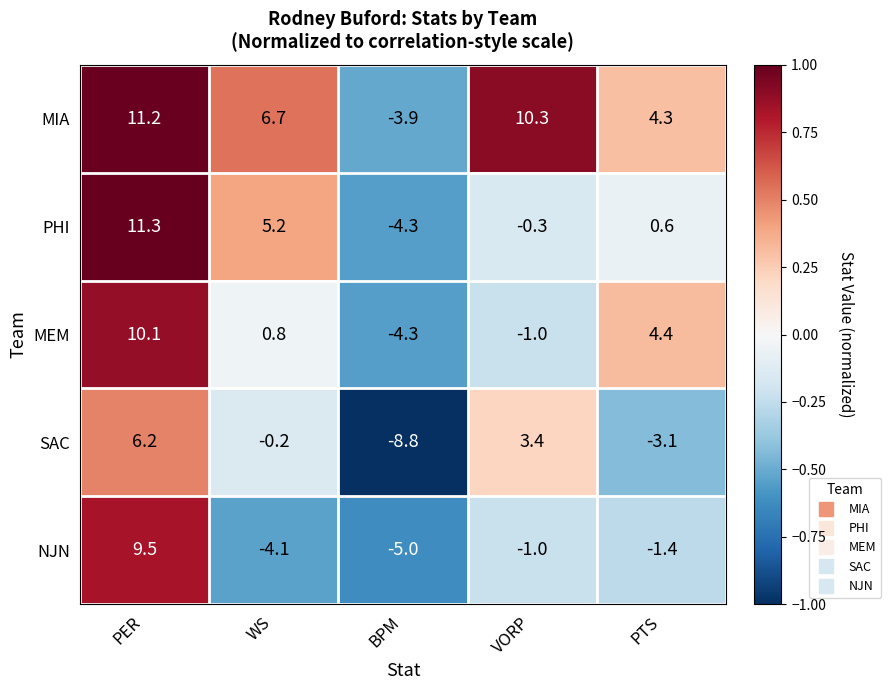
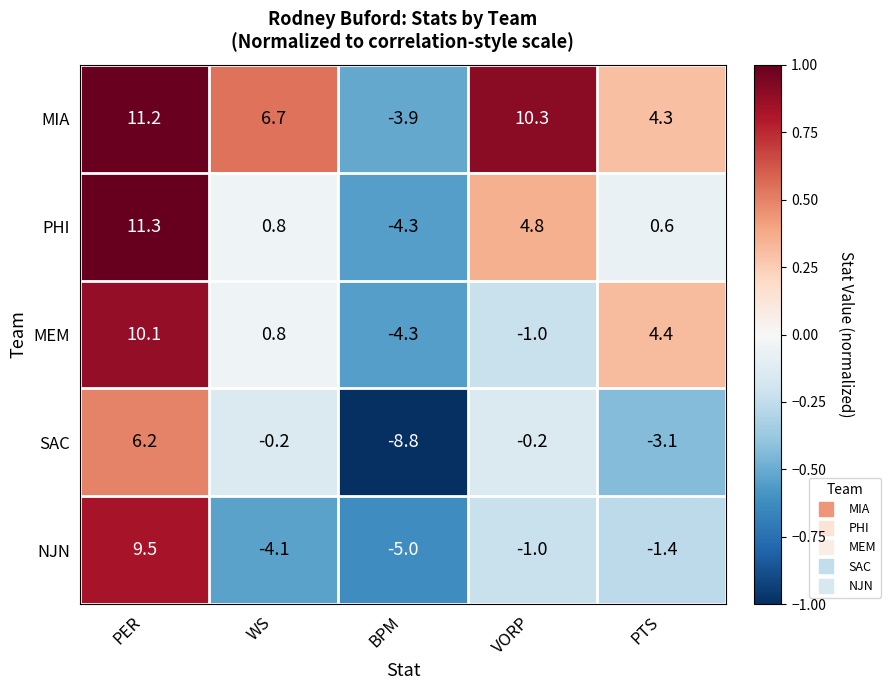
PHI, WS: 5.2 -> 0.8
PHI, VORP: -0.3 -> 4.8
SAC, VORP: 3.4 -> -0.2
